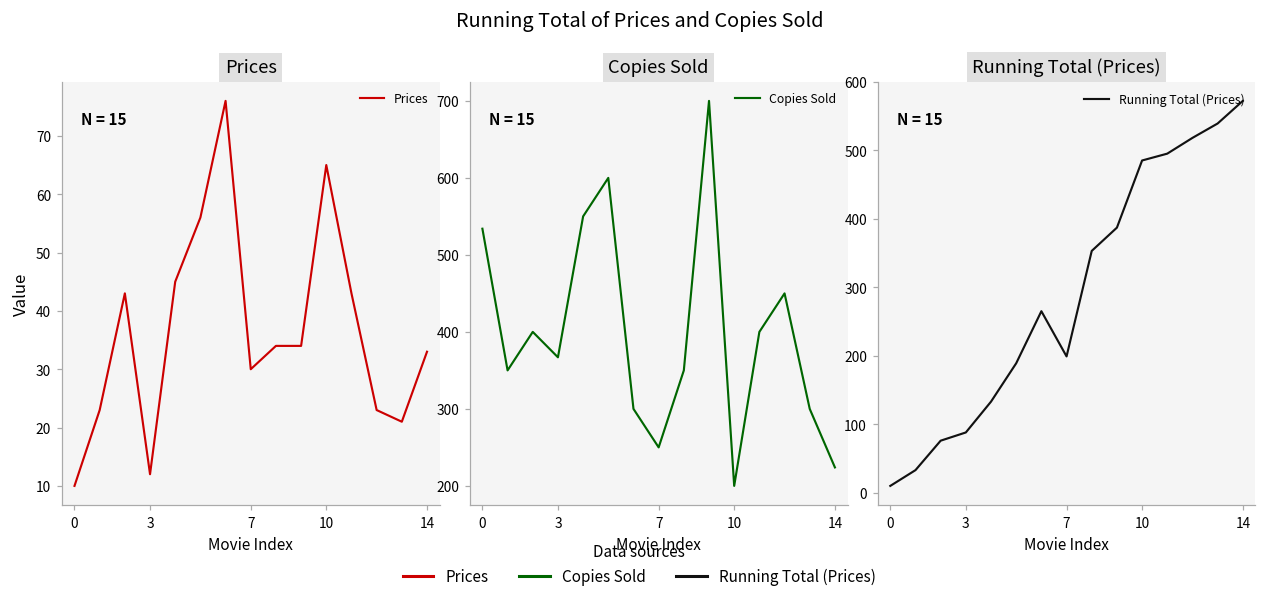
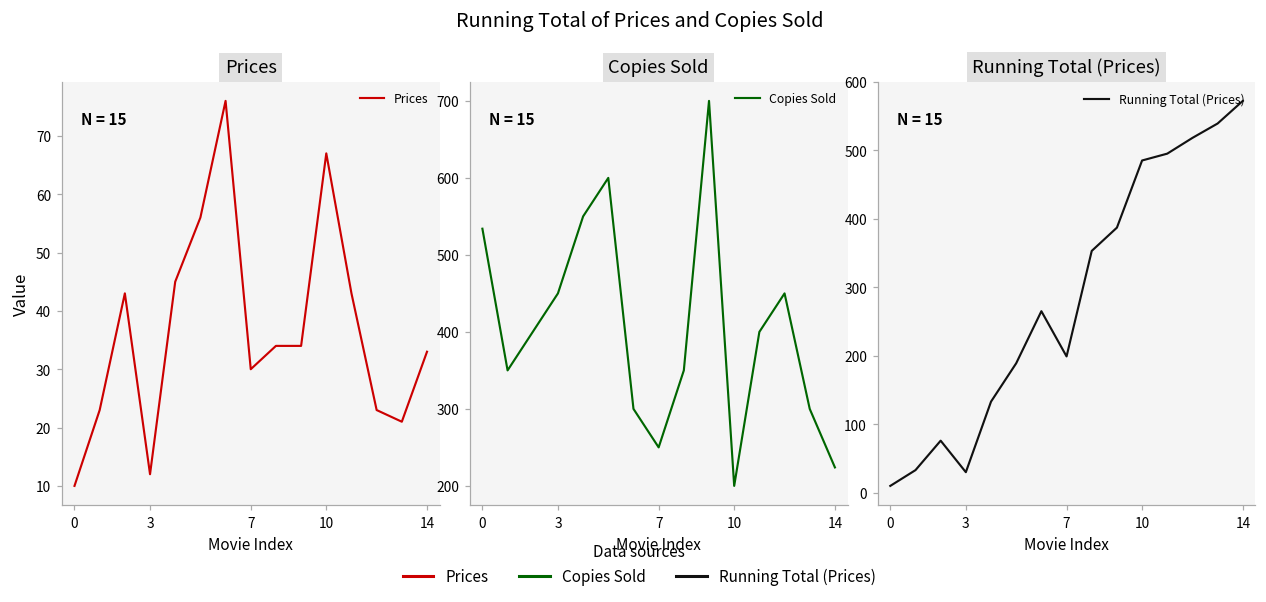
Prices, 10: 65 -> 67
Copies Sold, 3: 370 -> 450
Running Total (Prices), 3: 90 -> 30
